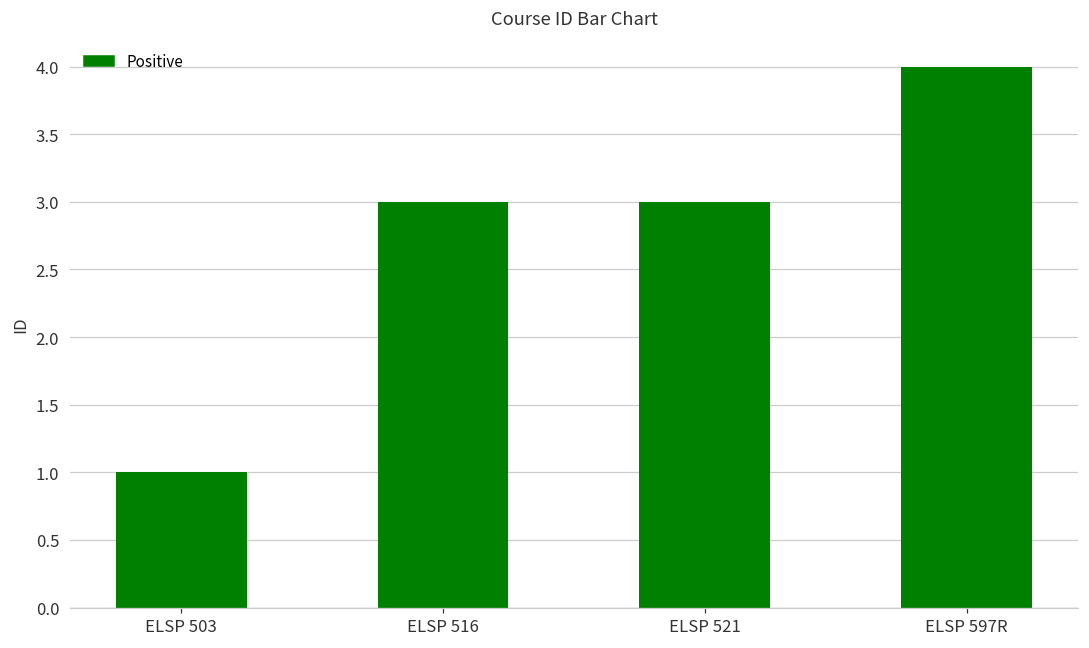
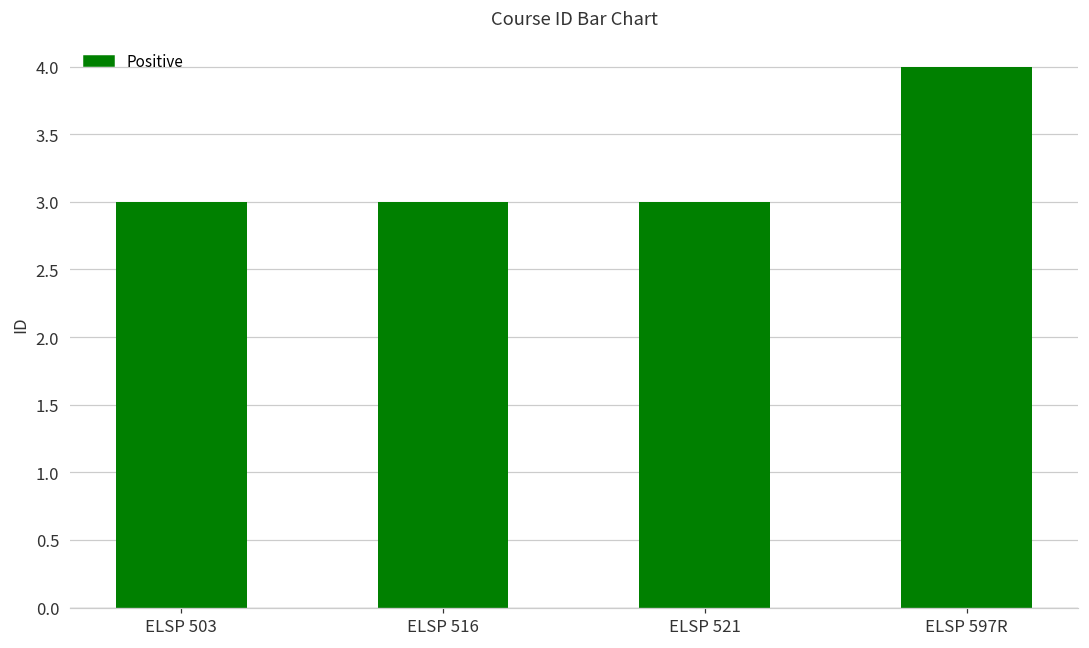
ELSP 503: 1 -> 3
